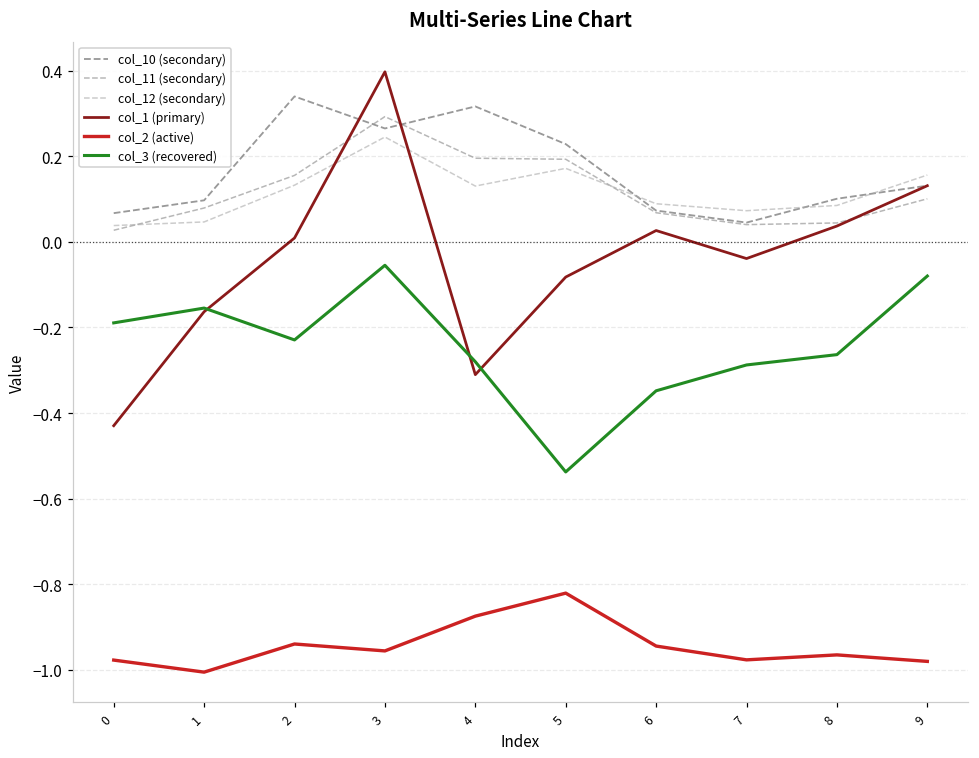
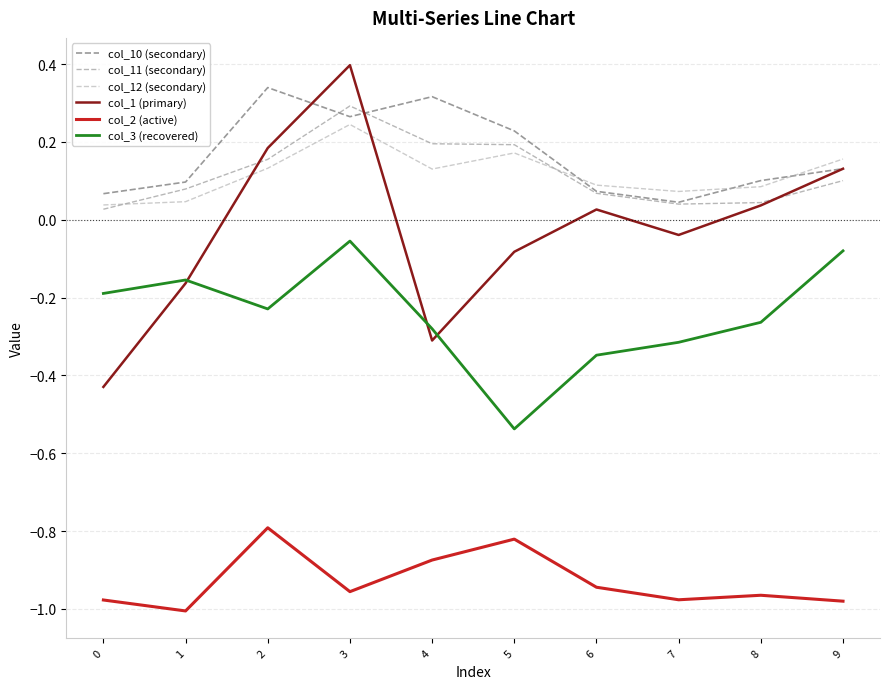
col_1 (primary), 2: 0.01 -> 0.18
col_2 (active), 2: -0.94 -> -0.79
col_3 (recovered), 7: -0.29 -> -0.31
